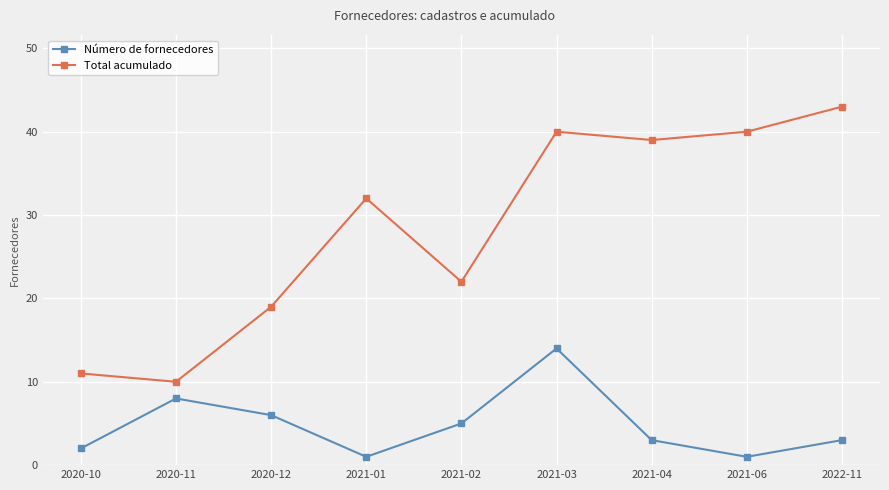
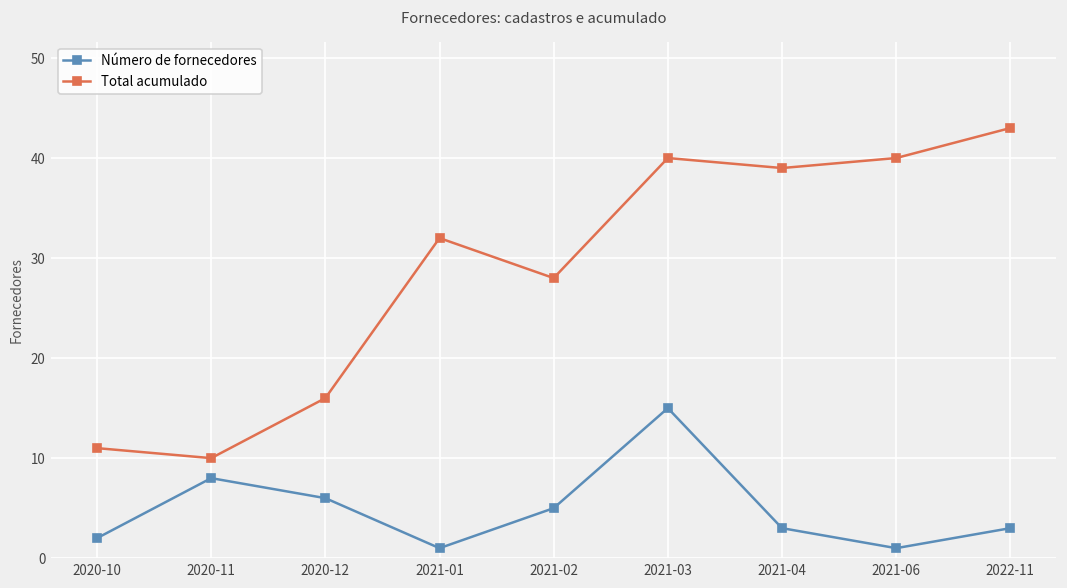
Total acumulado, 2020-12: 19 -> 16
Total acumulado, 2021-02: 22 -> 28
Número de fornecedores, 2021-03: 14 -> 15
